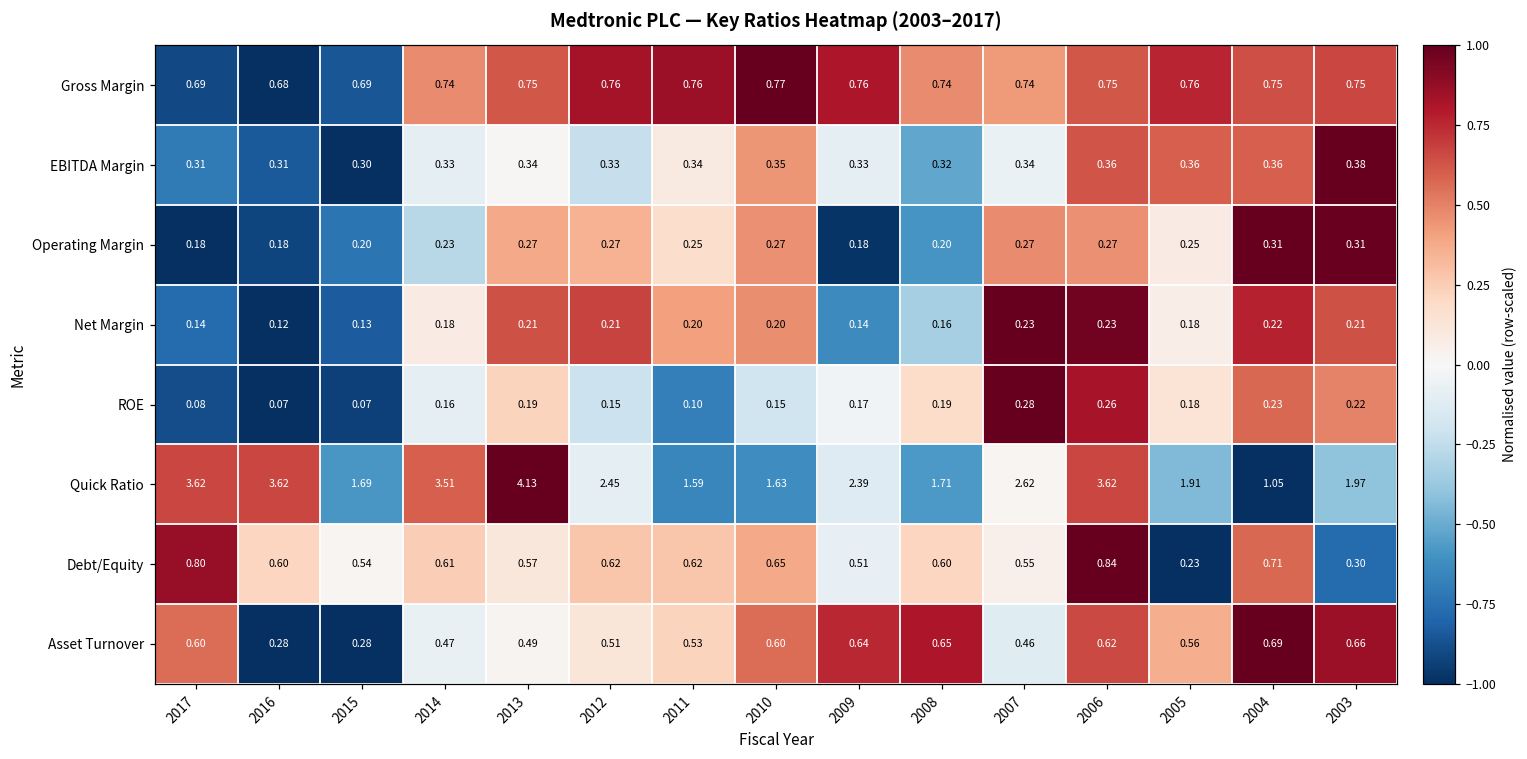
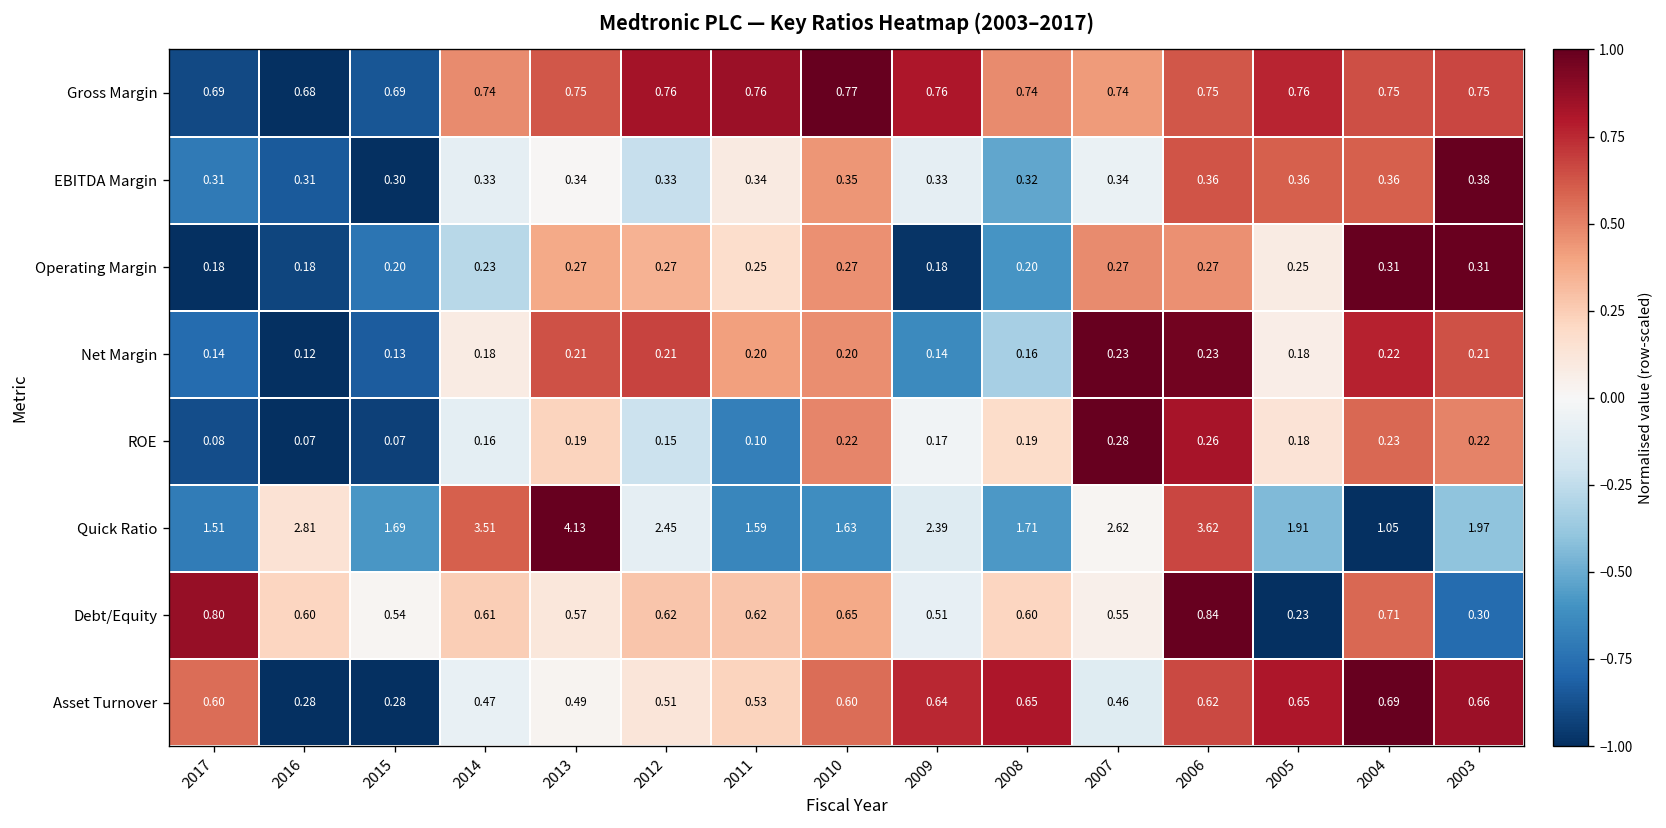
ROE, 2010: 0.15 -> 0.22
Quick Ratio, 2017: 3.62 -> 1.51
Quick Ratio, 2016: 3.62 -> 2.81
Asset Turnover, 2005: 0.56 -> 0.65
